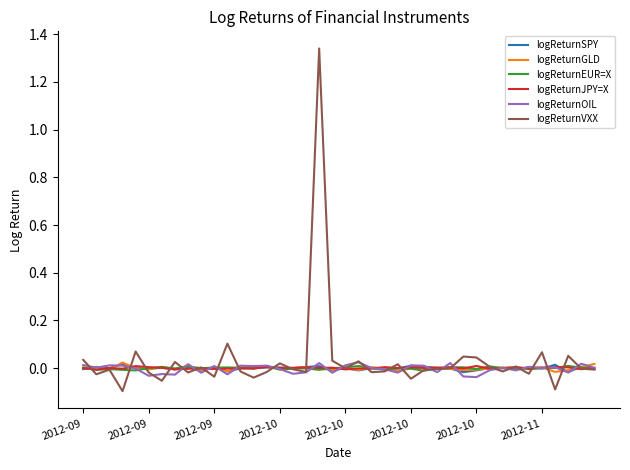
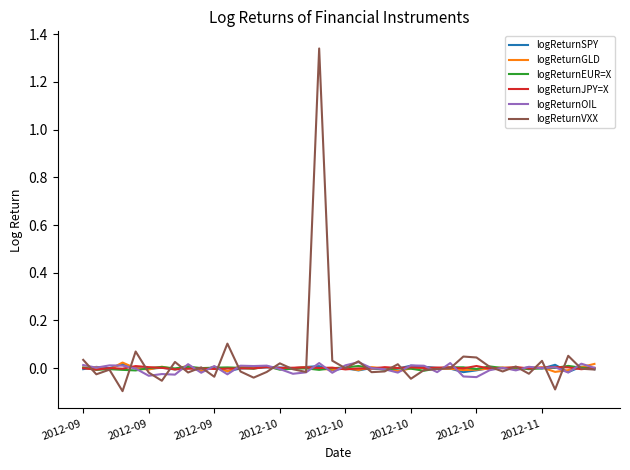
logReturnVXX, 2012-11: 0.07 -> 0.03
